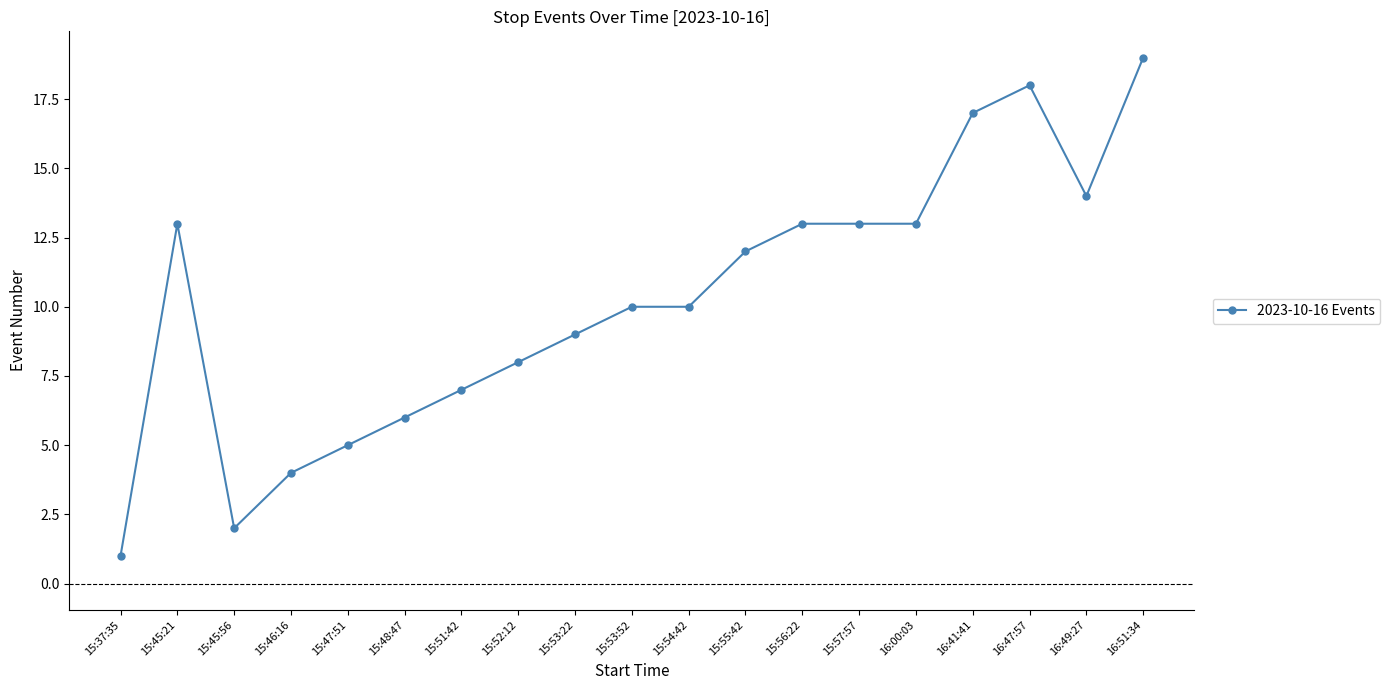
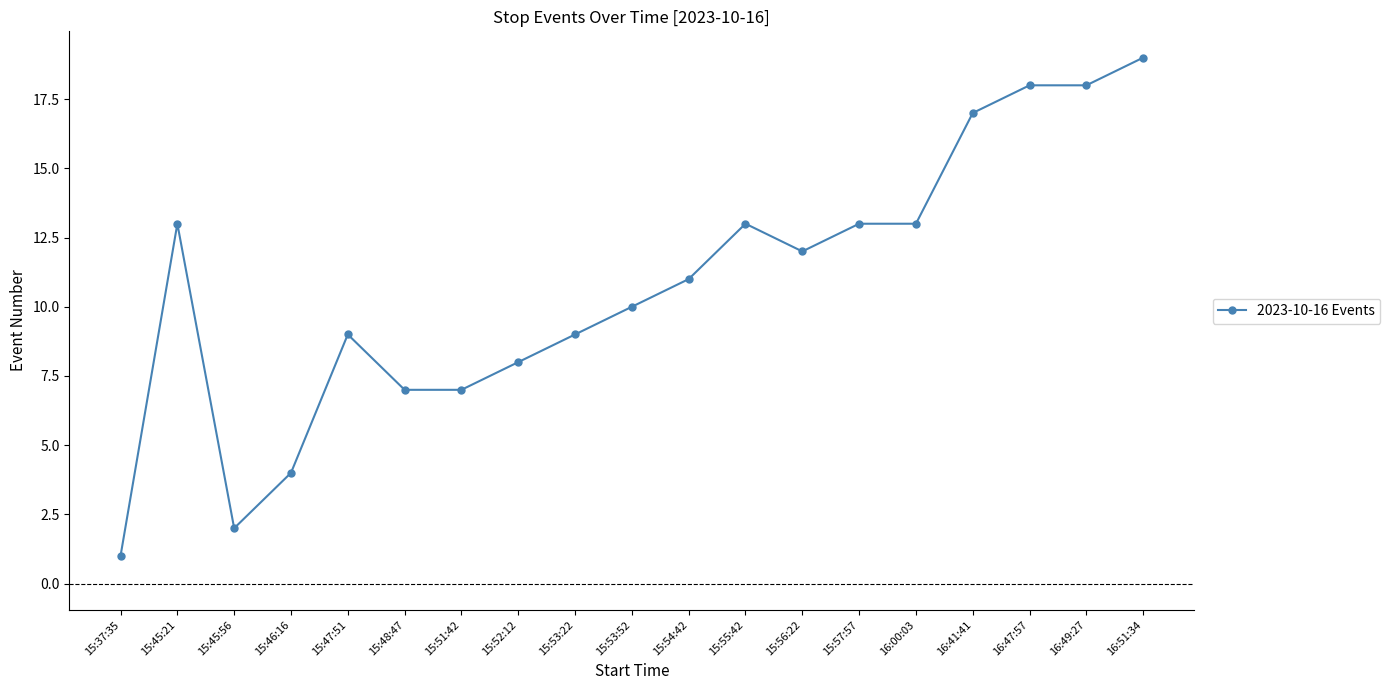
15:47:51: 5 -> 9
15:48:47: 6 -> 7
15:54:42: 10 -> 11
15:55:42: 12 -> 13
15:56:22: 13 -> 12
16:49:27: 14 -> 18
